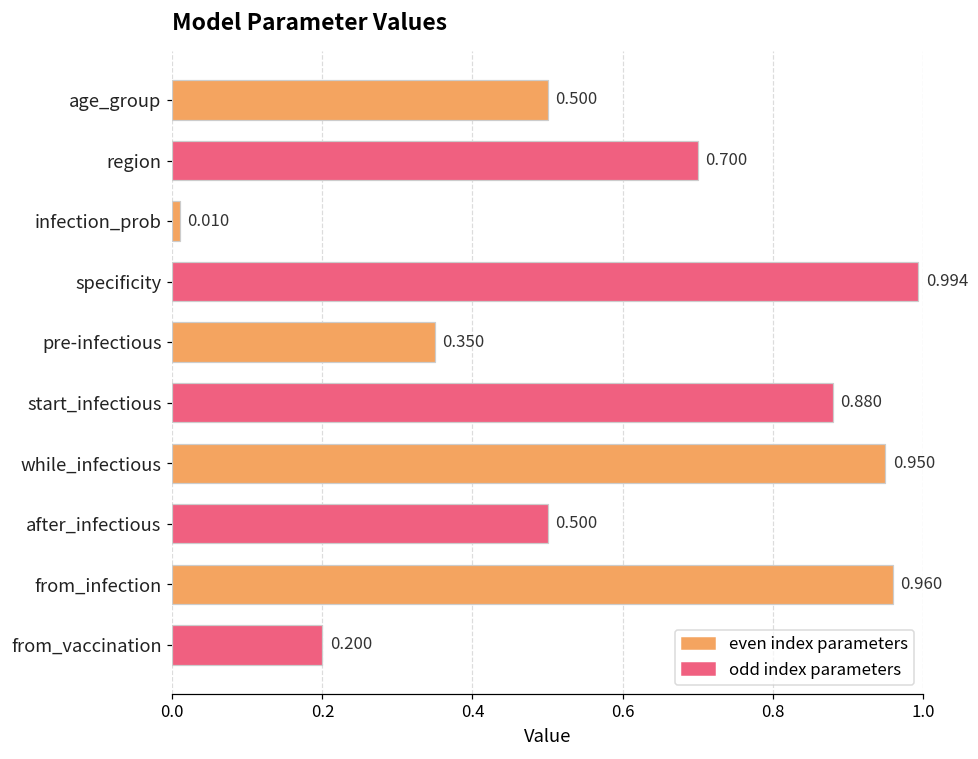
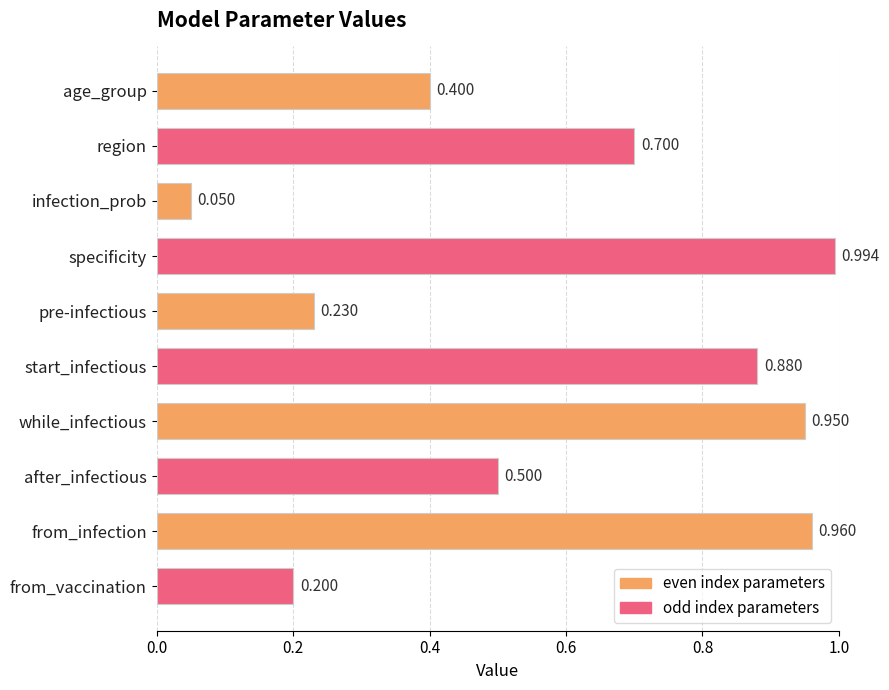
age_group: 0.500 -> 0.400
infection_prob: 0.010 -> 0.050
pre-infectious: 0.350 -> 0.230
